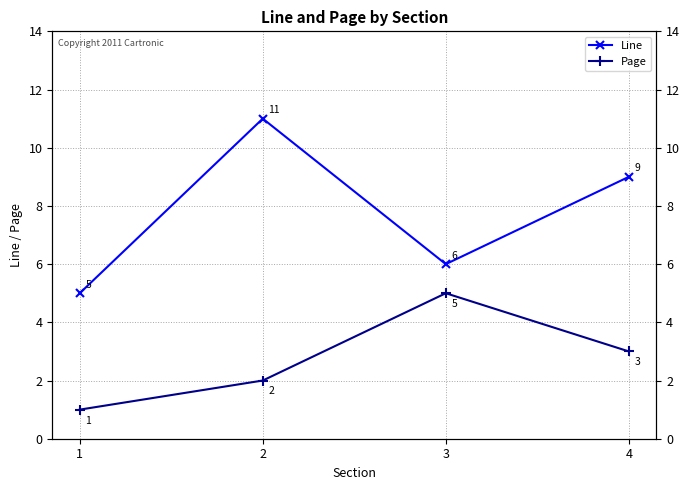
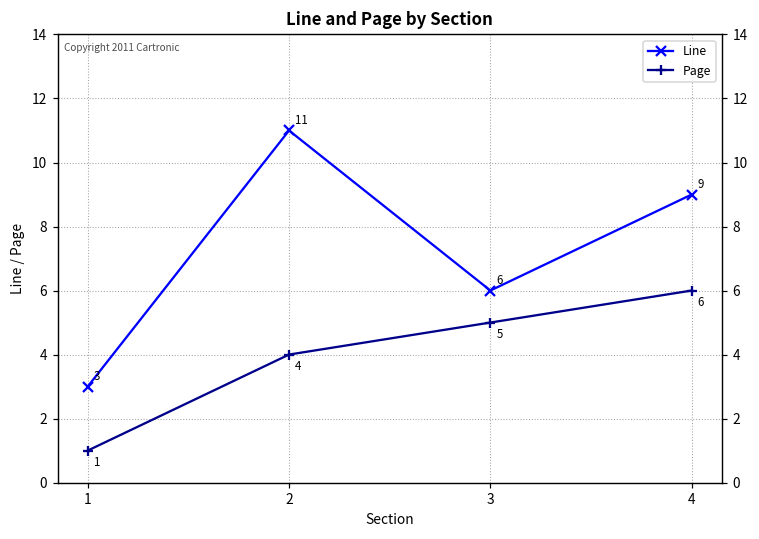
Line, 1: 5 -> 3
Page, 2: 2 -> 4
Page, 4: 3 -> 6
